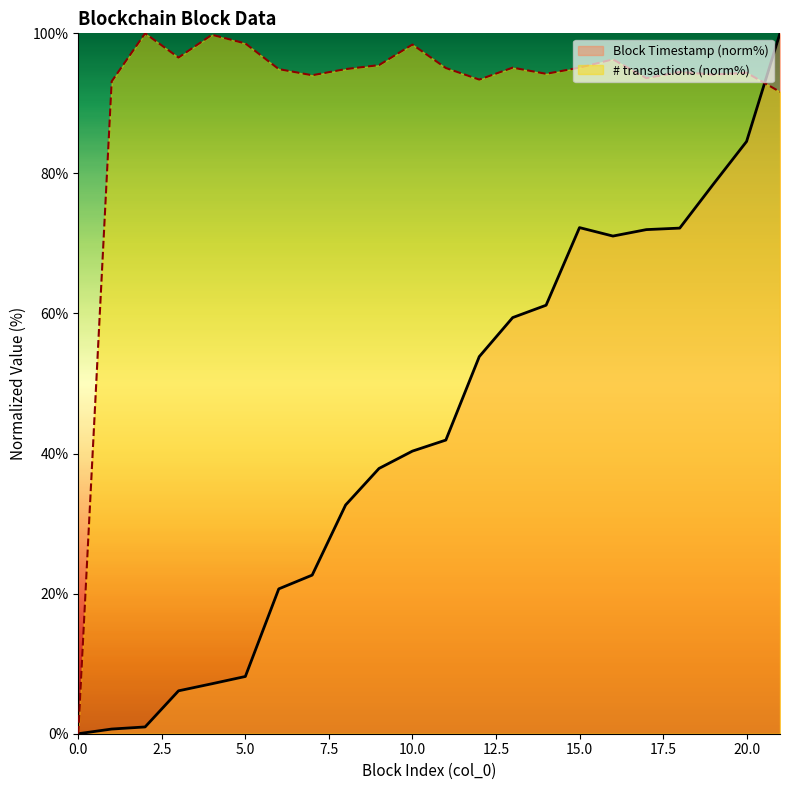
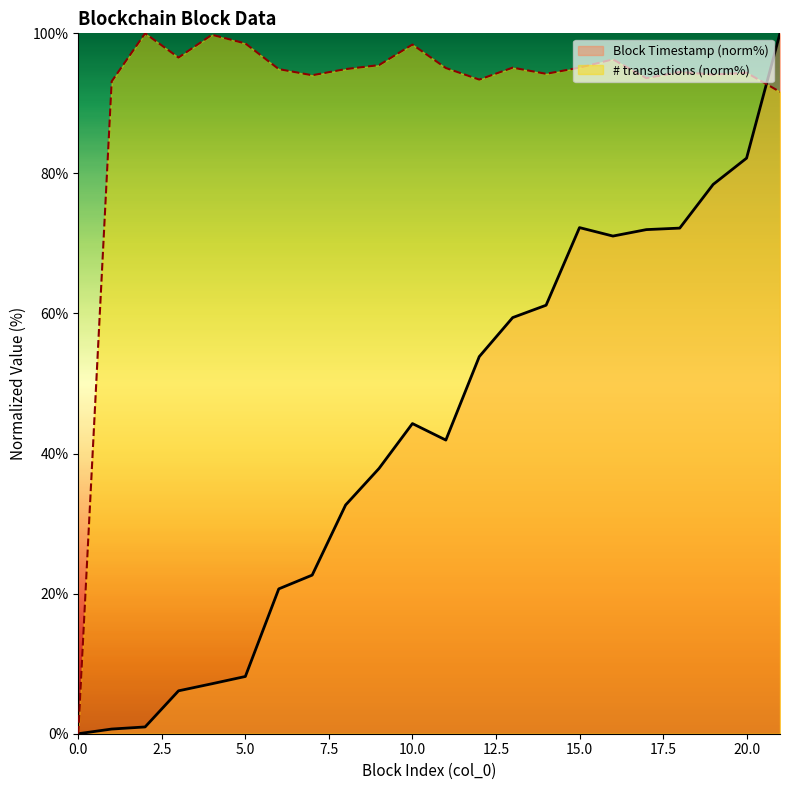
Block Timestamp (norm%), 10.0: 40% -> 44%
Block Timestamp (norm%), 20.0: 85% -> 82%
